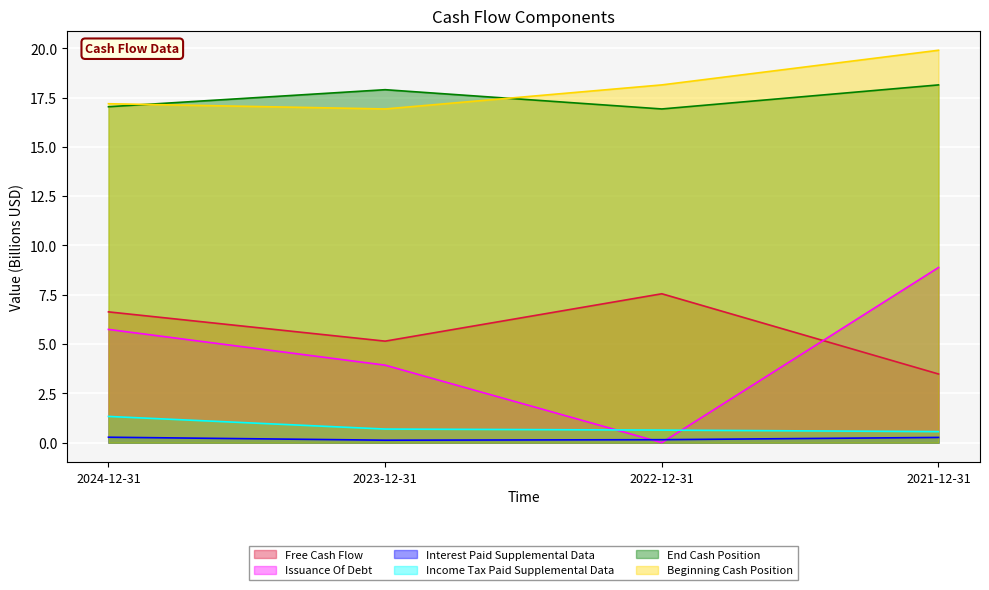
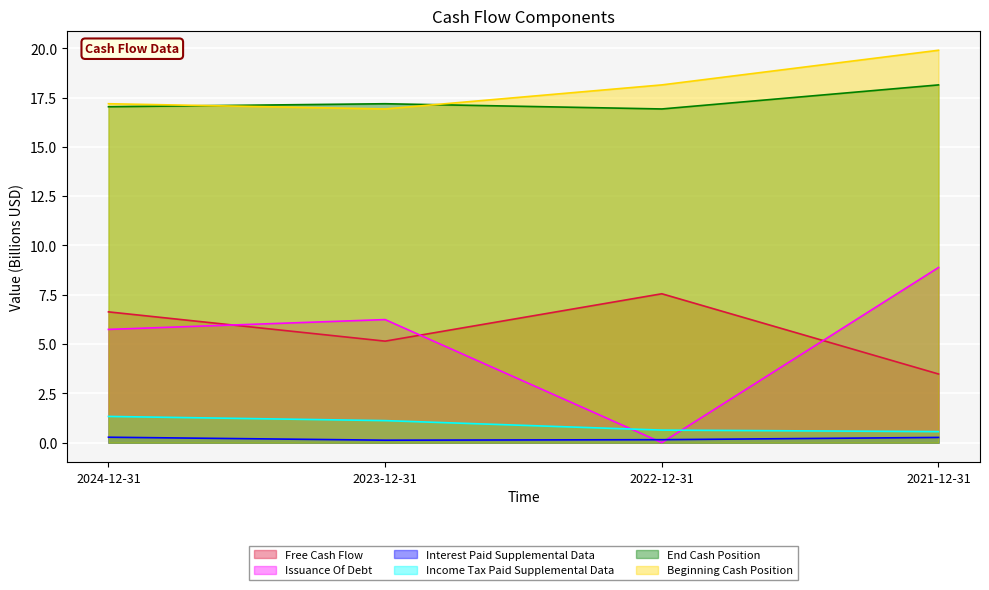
Issuance Of Debt, 2023-12-31: 3.9 -> 6.2
Income Tax Paid Supplemental Data, 2023-12-31: 0.7 -> 1.1
End Cash Position, 2023-12-31: 17.9 -> 17.2
